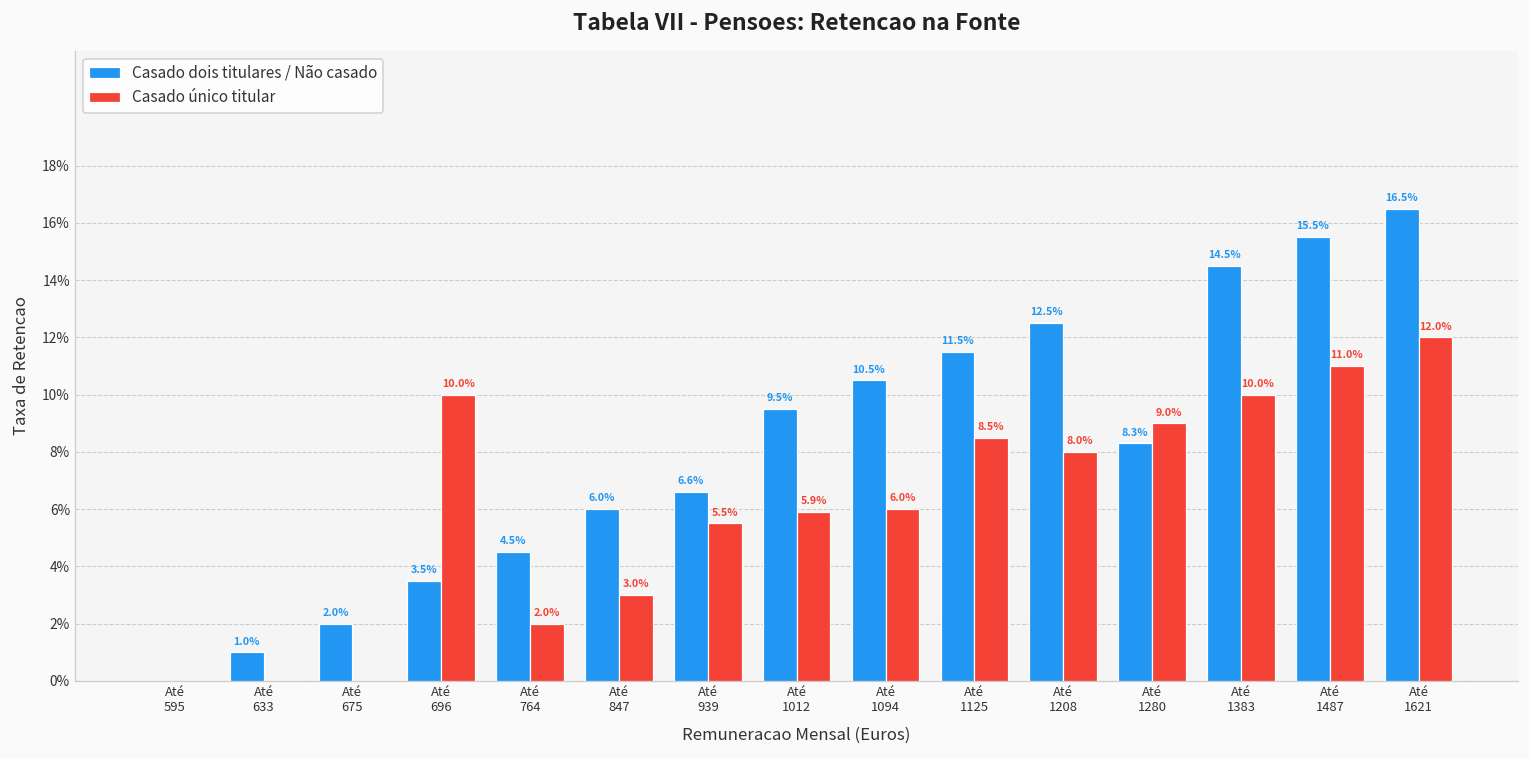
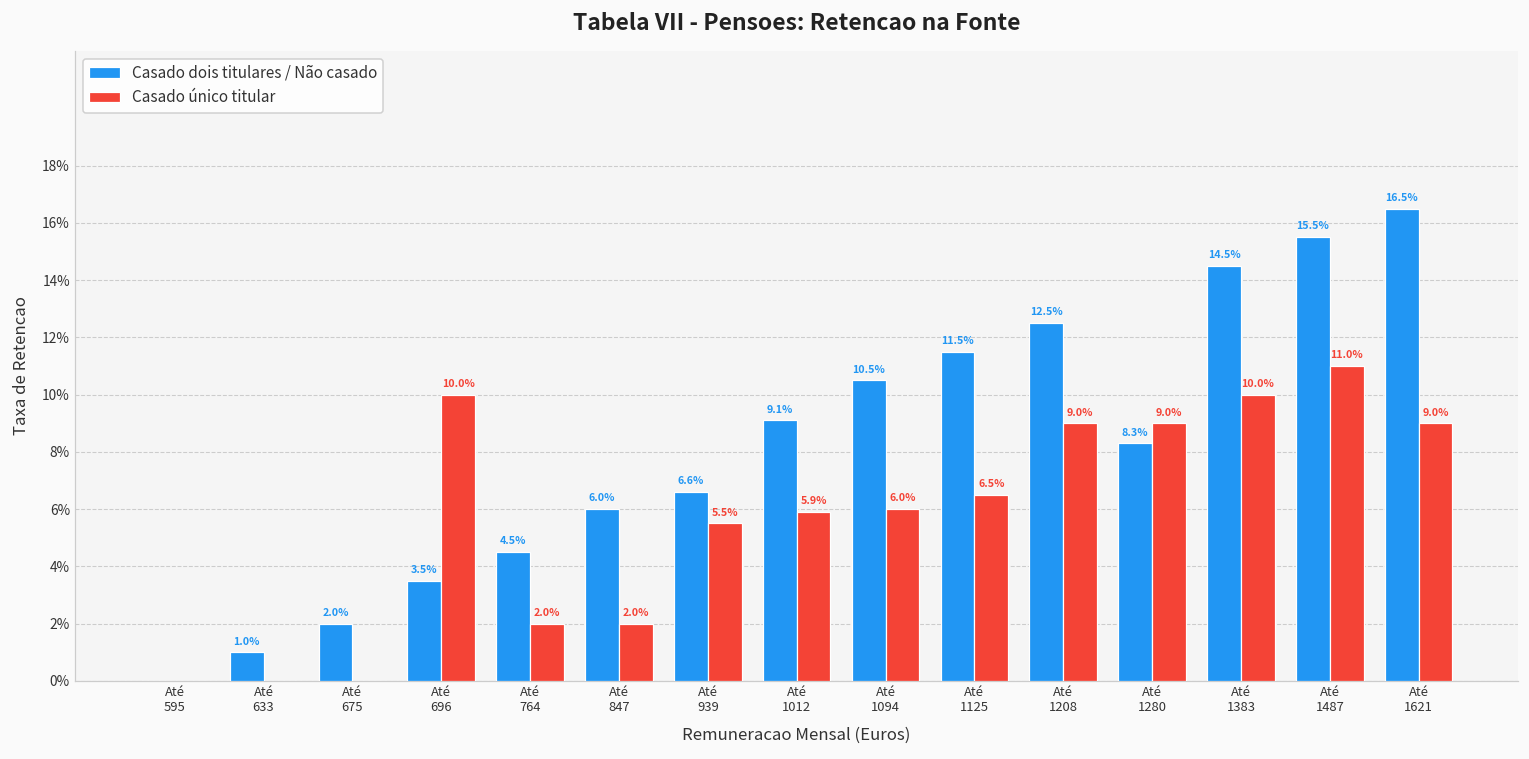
Casado único titular, Até 847: 3.0% -> 2.0%
Casado dois titulares / Não casado, Até 1012: 9.5% -> 9.1%
Casado único titular, Até 1125: 8.5% -> 6.5%
Casado único titular, Até 1208: 8.0% -> 9.0%
Casado único titular, Até 1621: 12.0% -> 9.0%
